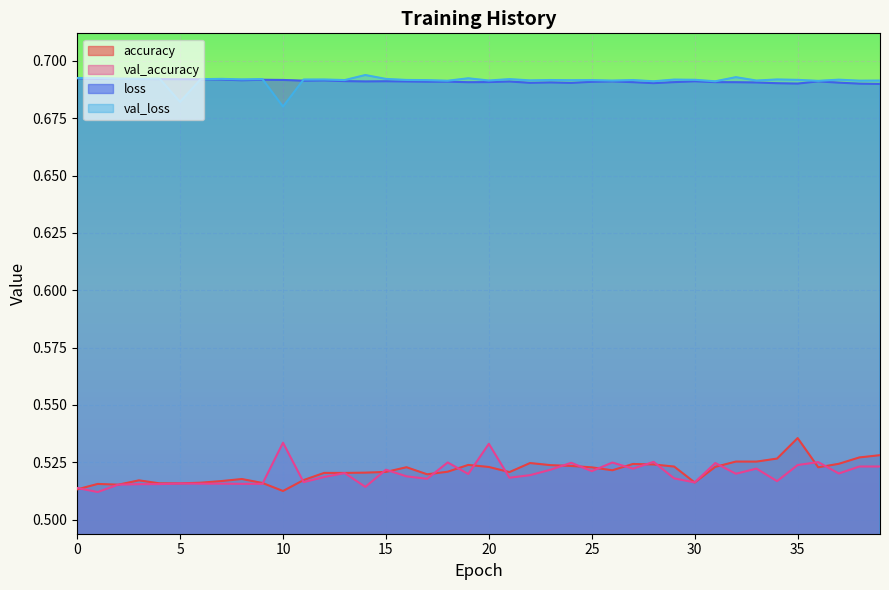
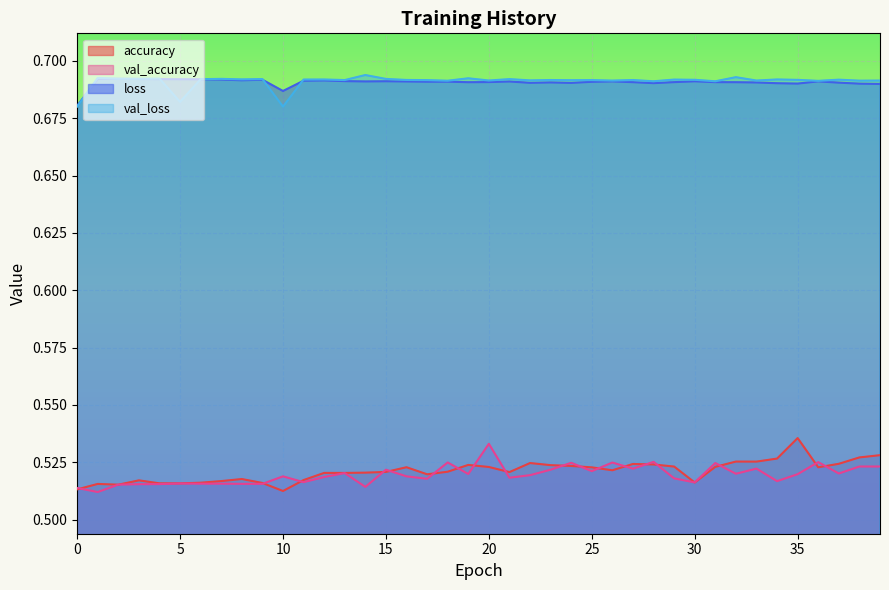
loss, 0: 0.692 -> 0.680
val_loss, 0: 0.693 -> 0.680
val_accuracy, 10: 0.534 -> 0.519
loss, 10: 0.692 -> 0.687
val_accuracy, 35: 0.524 -> 0.520
